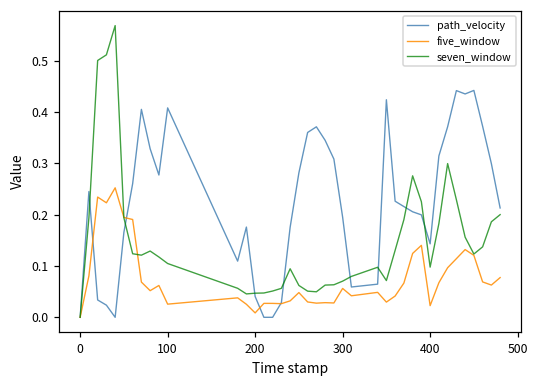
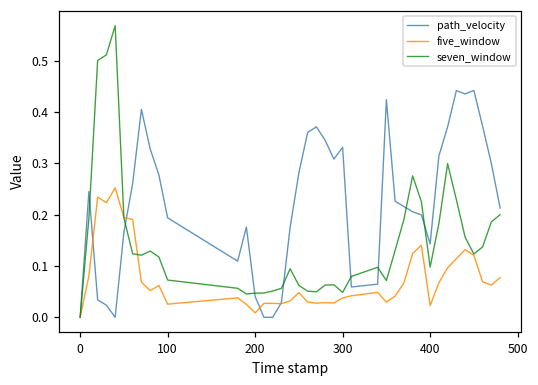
path_velocity, 100: 0.41 -> 0.19
seven_window, 100: 0.10 -> 0.07
path_velocity, 300: 0.20 -> 0.33
five_window, 300: 0.06 -> 0.04
seven_window, 300: 0.07 -> 0.05
